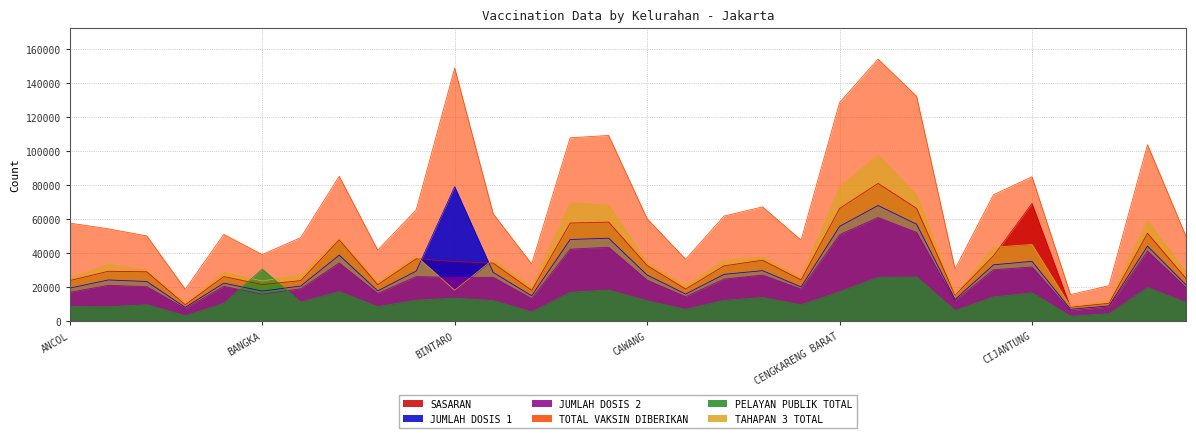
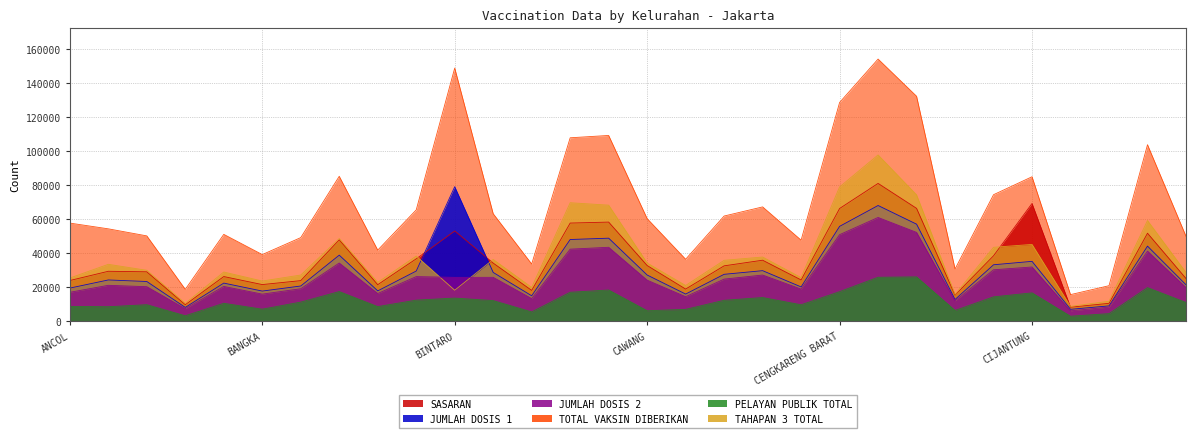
PELAYAN PUBLIK TOTAL, BANGKA: 31000 -> 7000
SASARAN, BINTARO: 35000 -> 53000
PELAYAN PUBLIK TOTAL, CAWANG: 12000 -> 6000
